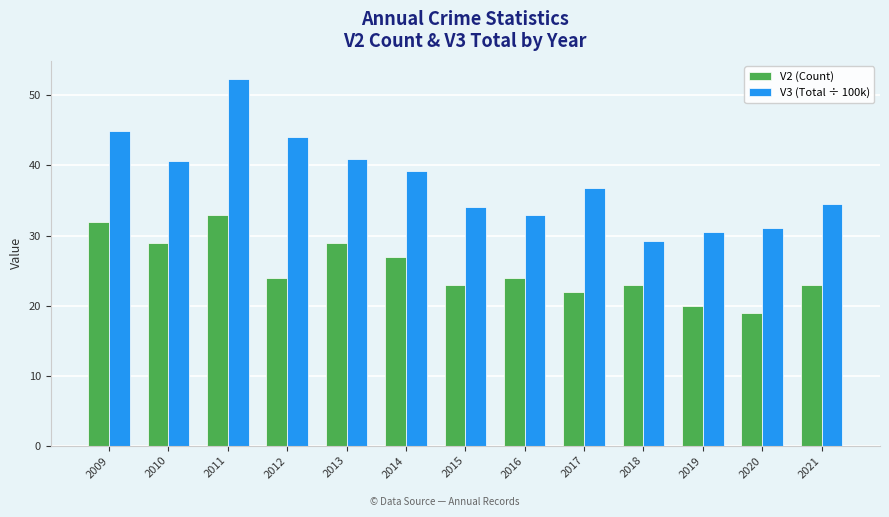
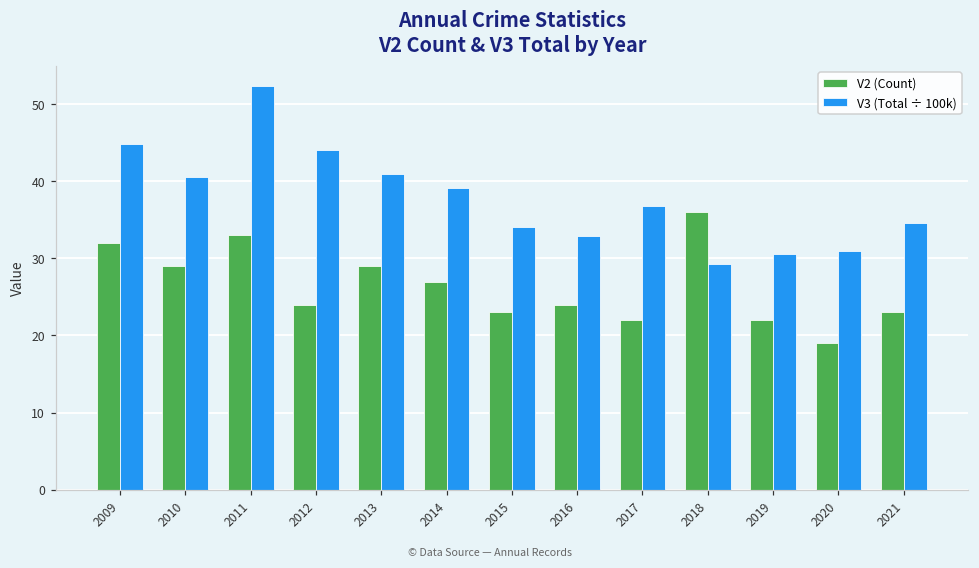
V2 (Count), 2018: 23 -> 36
V2 (Count), 2019: 20 -> 22
